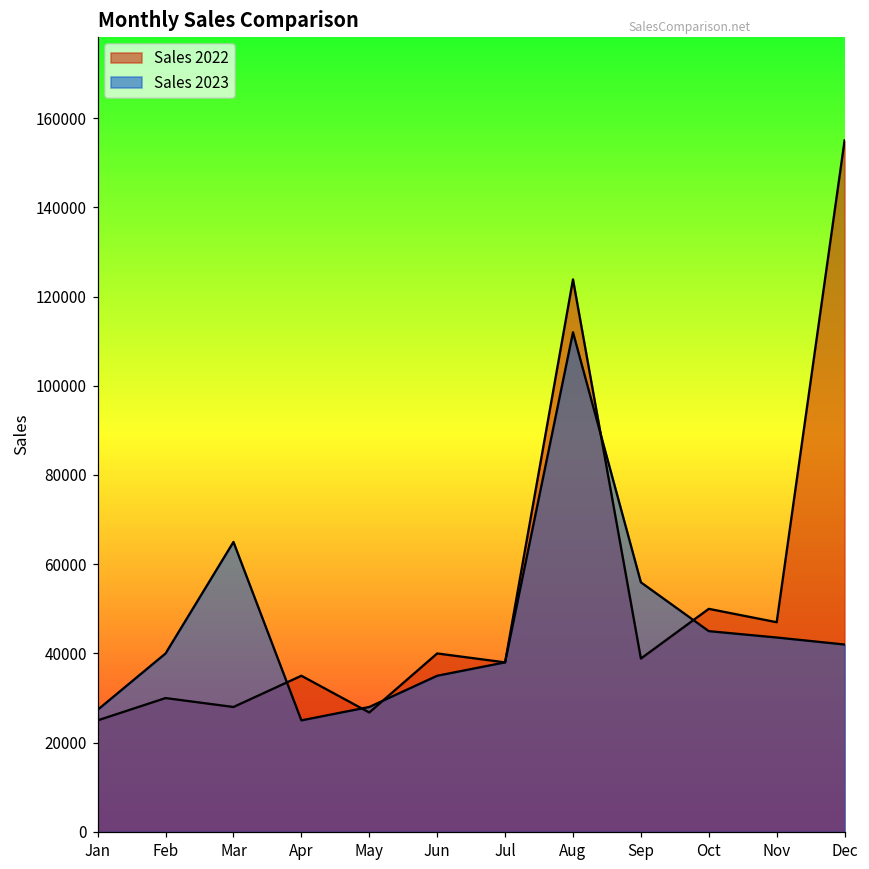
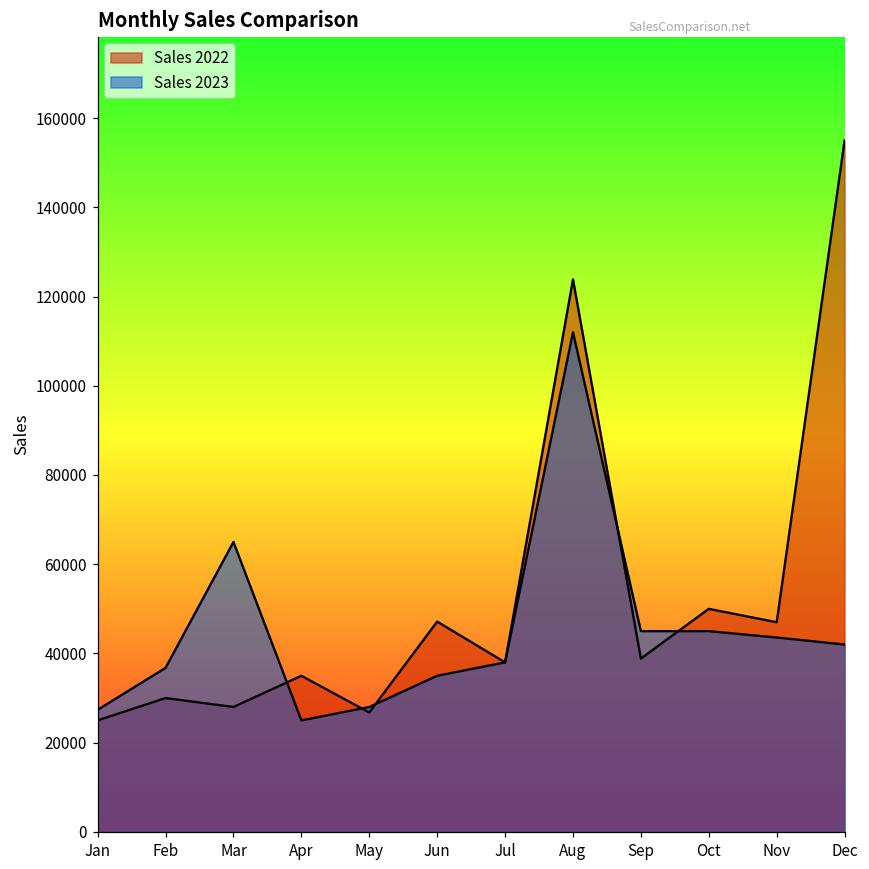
Sales 2023, Feb: 40000 -> 37000
Sales 2022, Jun: 40000 -> 47000
Sales 2023, Sep: 56000 -> 45000
